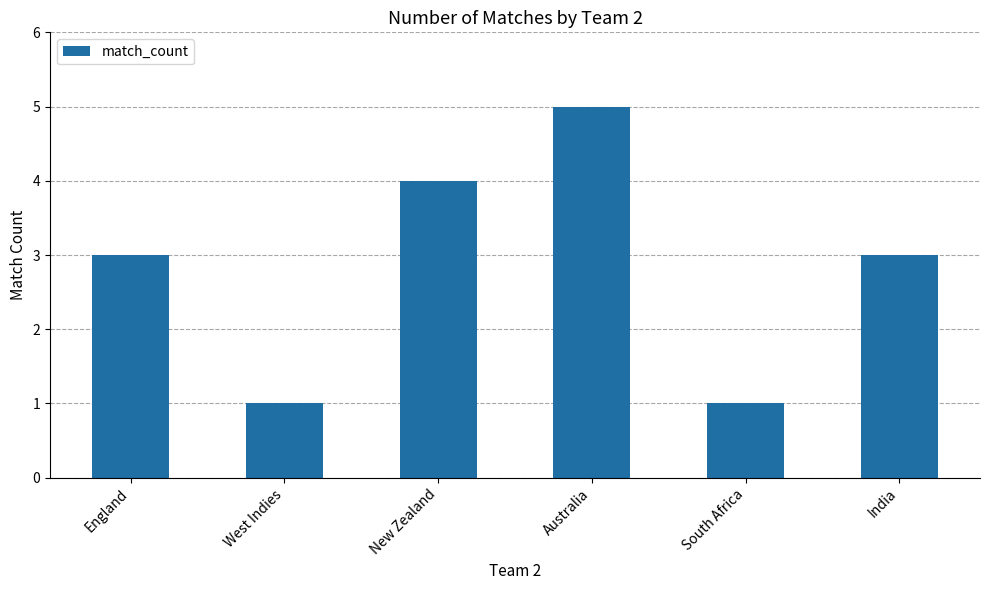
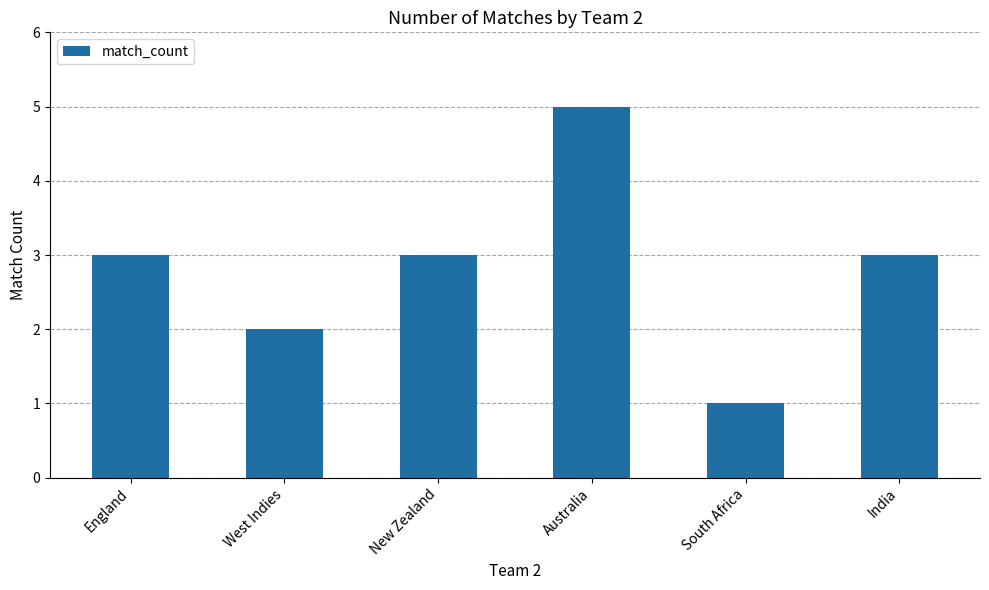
West Indies: 1 -> 2
New Zealand: 4 -> 3
